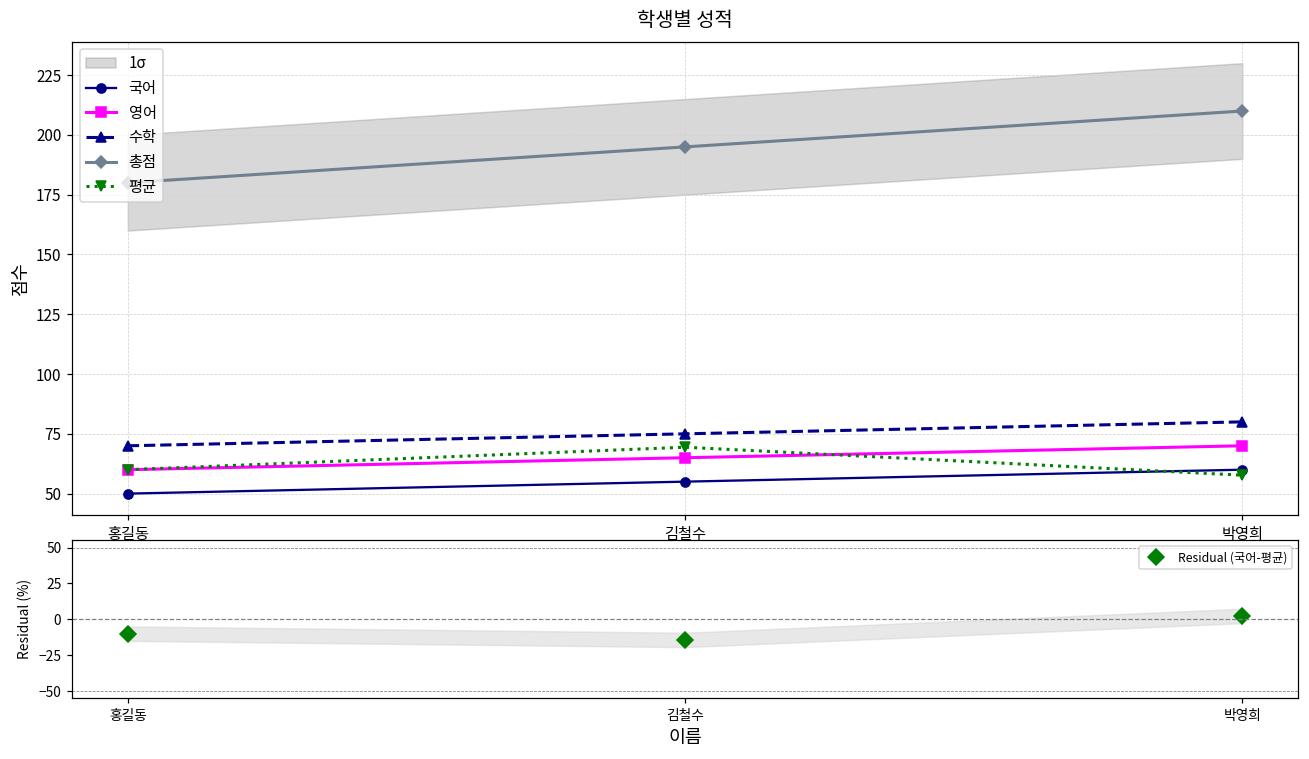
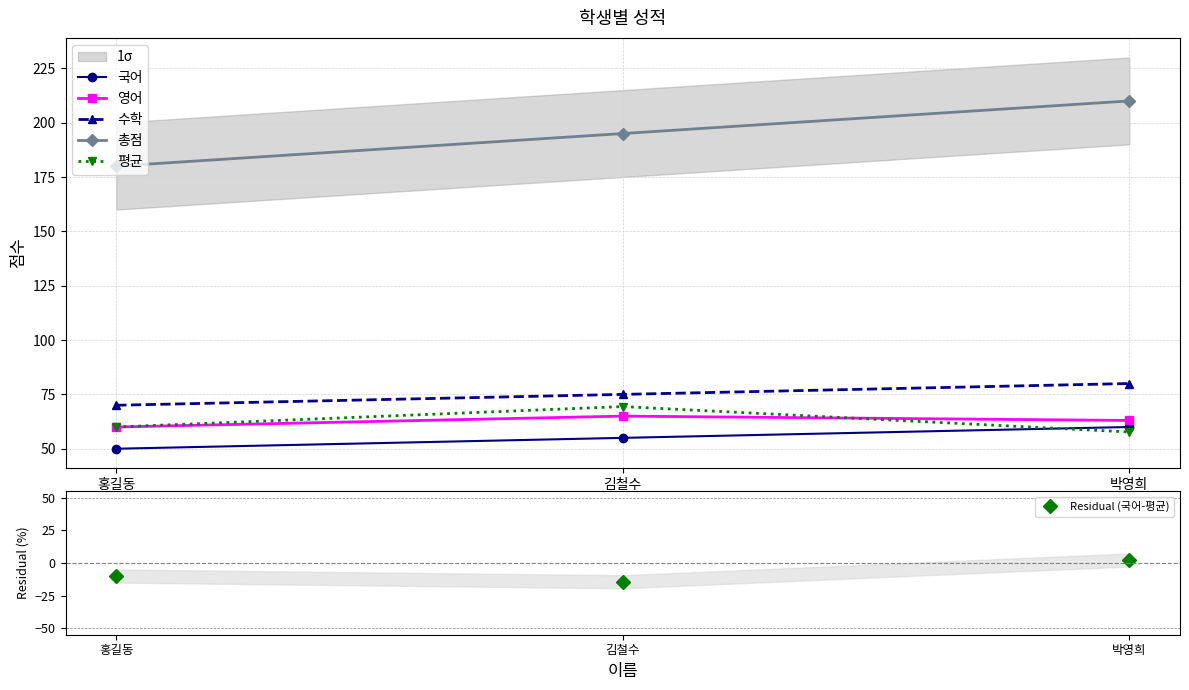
학생별 성적, 영어, 박영희: 70 -> 63
